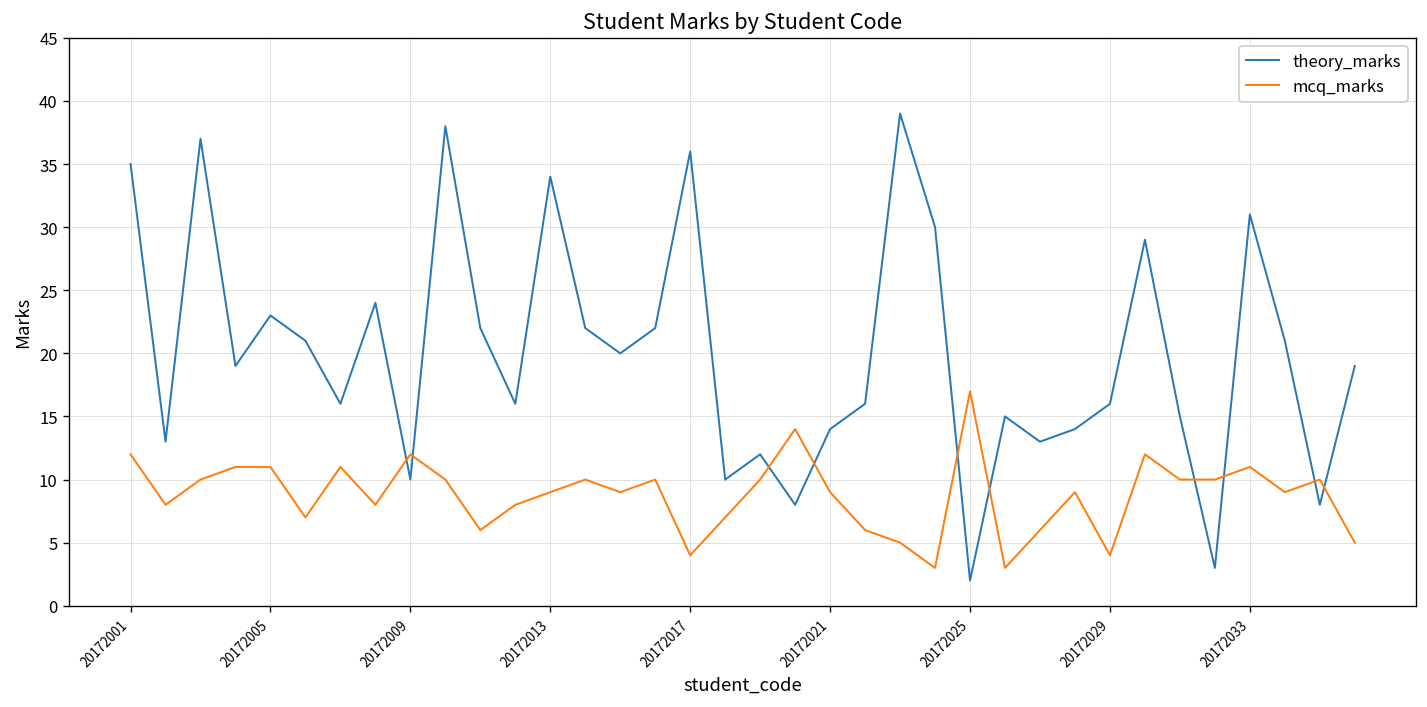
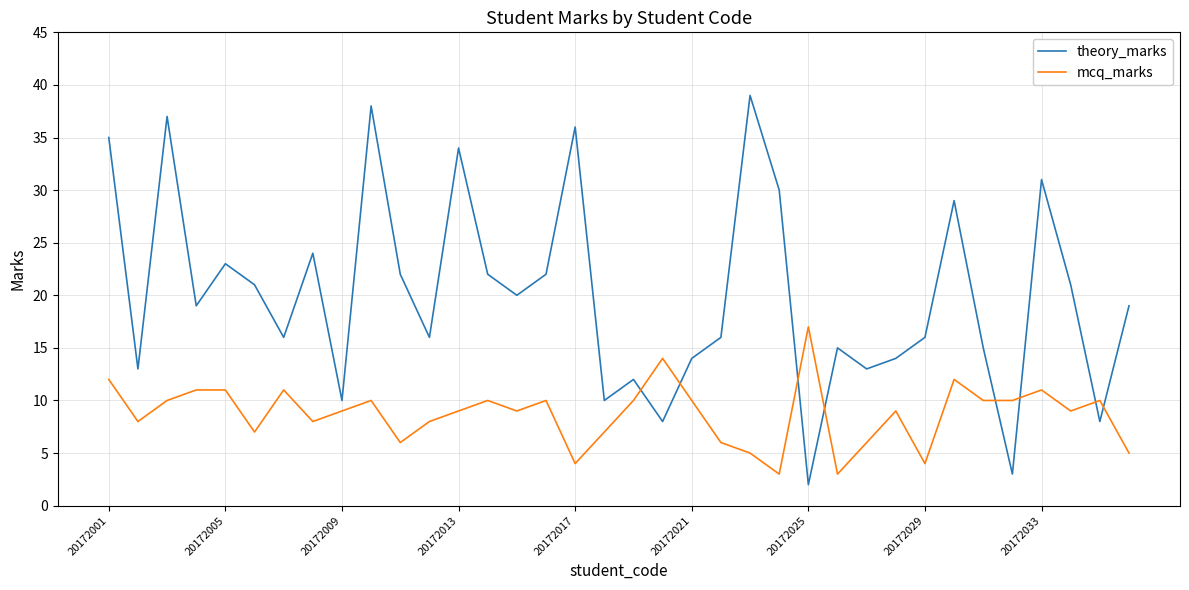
mcq_marks, 20172009: 12 -> 9
mcq_marks, 20172021: 9 -> 10
